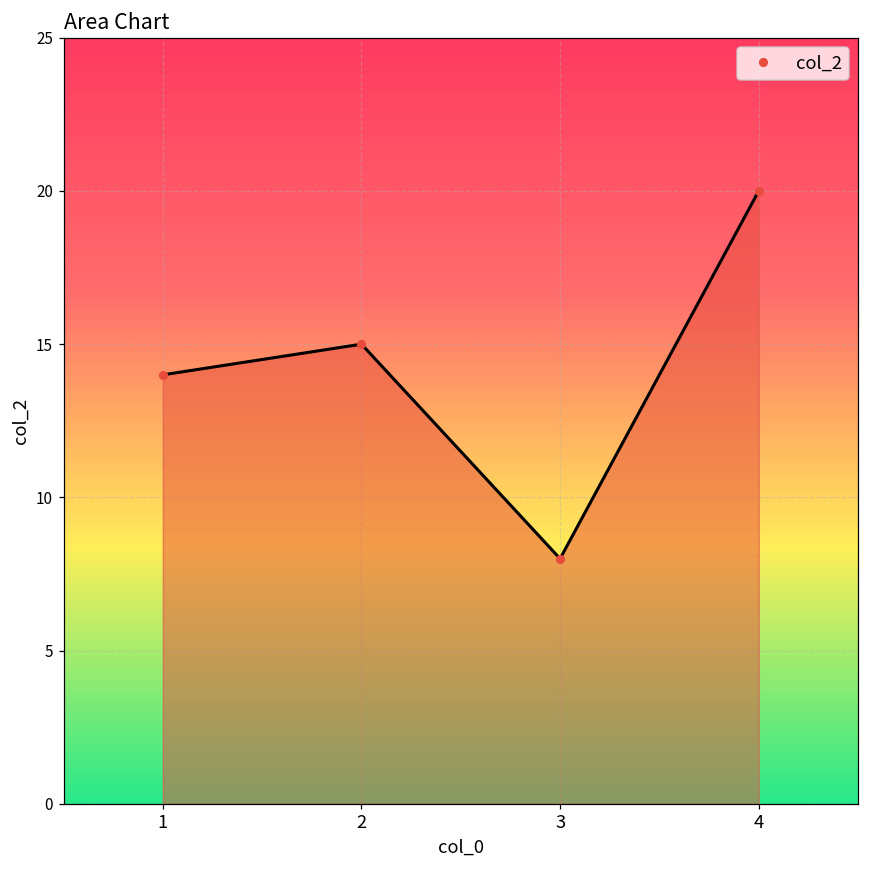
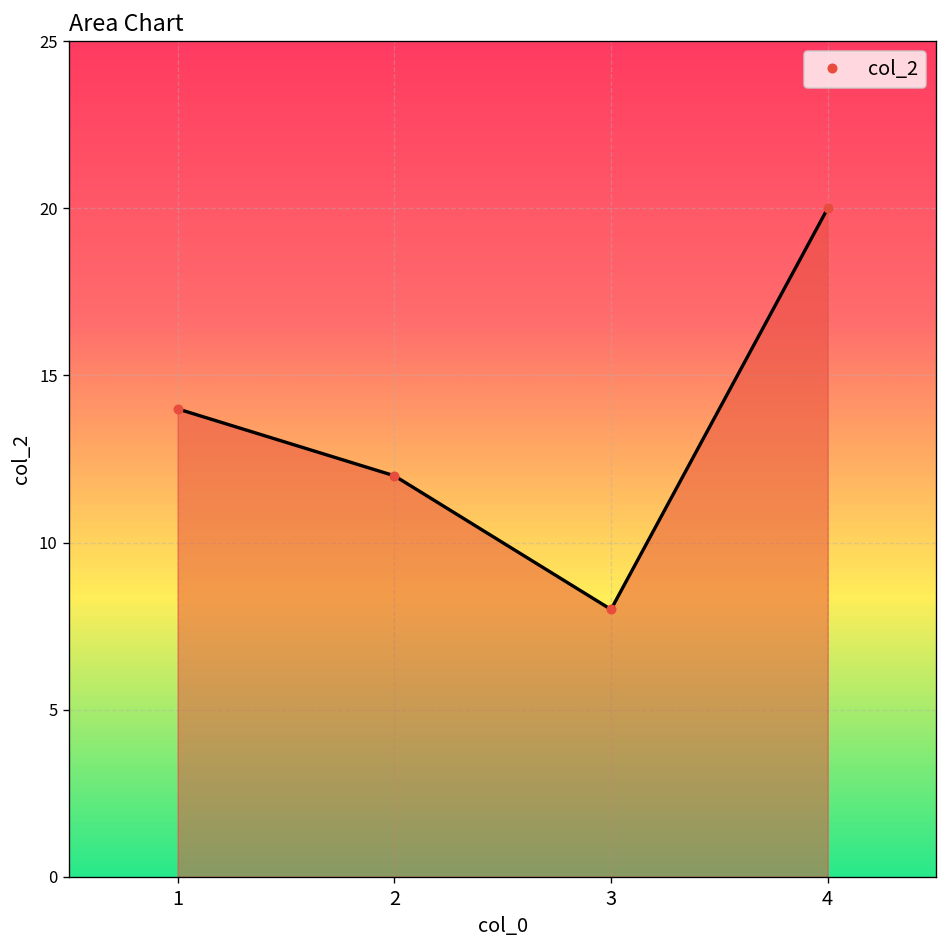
2: 15 -> 12
